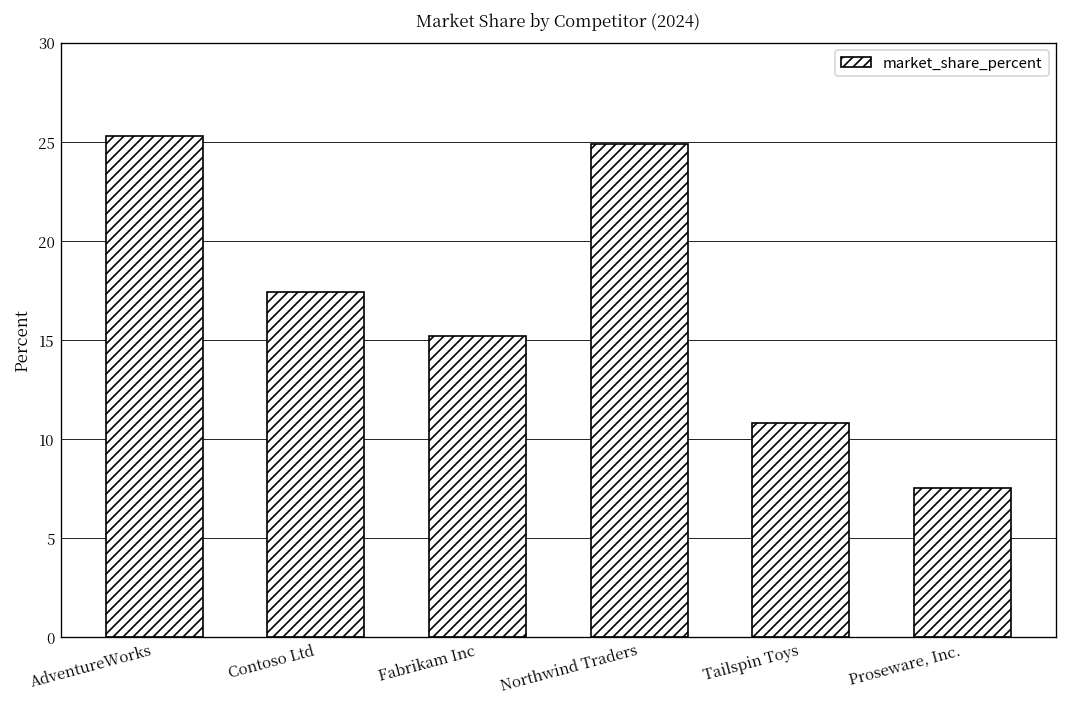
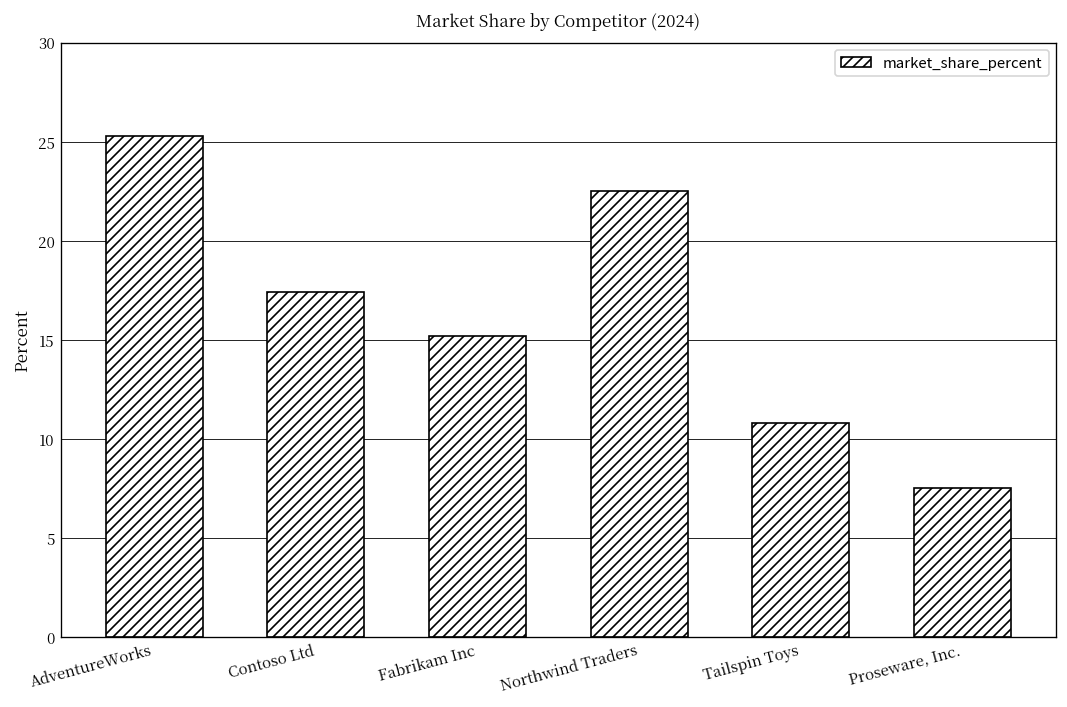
Northwind Traders: 24.9 -> 22.5
